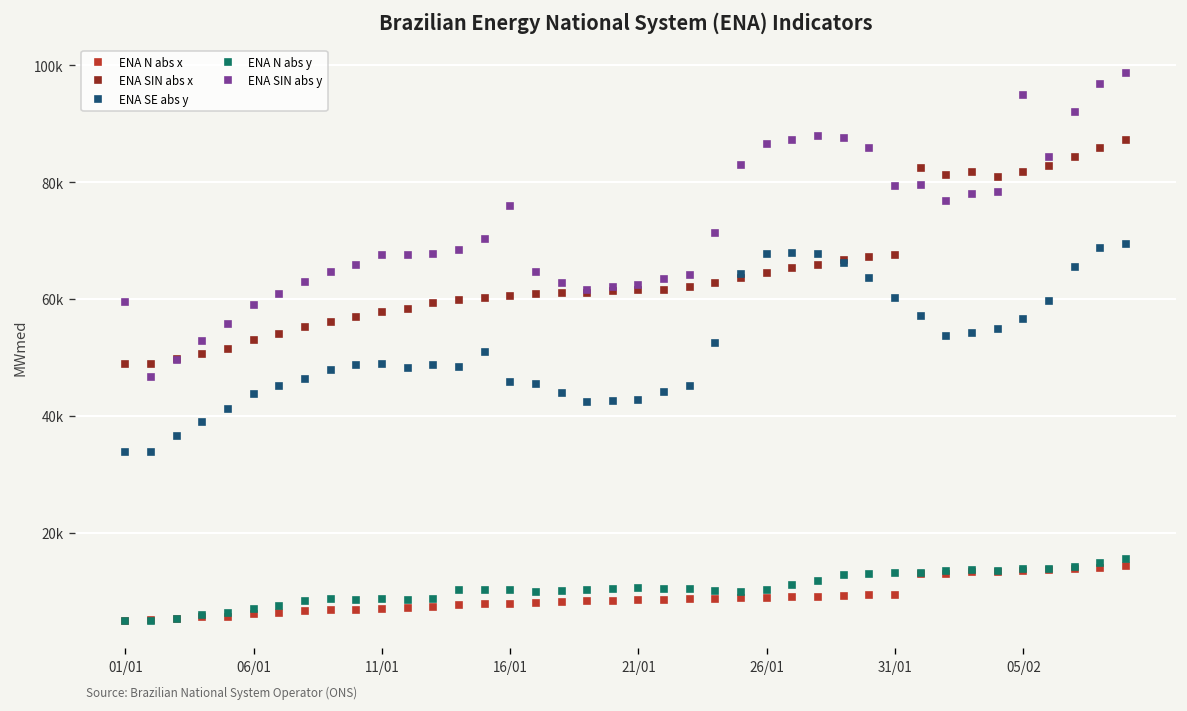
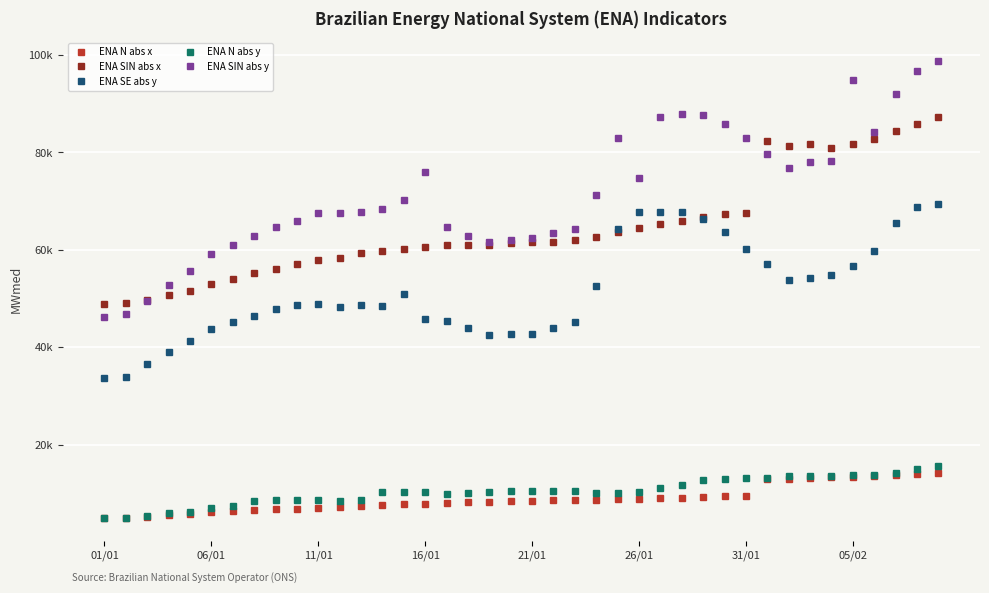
ENA SIN abs y, 01/01: 60000 -> 46000
ENA SIN abs y, 26/01: 86000 -> 75000
ENA SIN abs y, 31/01: 79000 -> 83000
